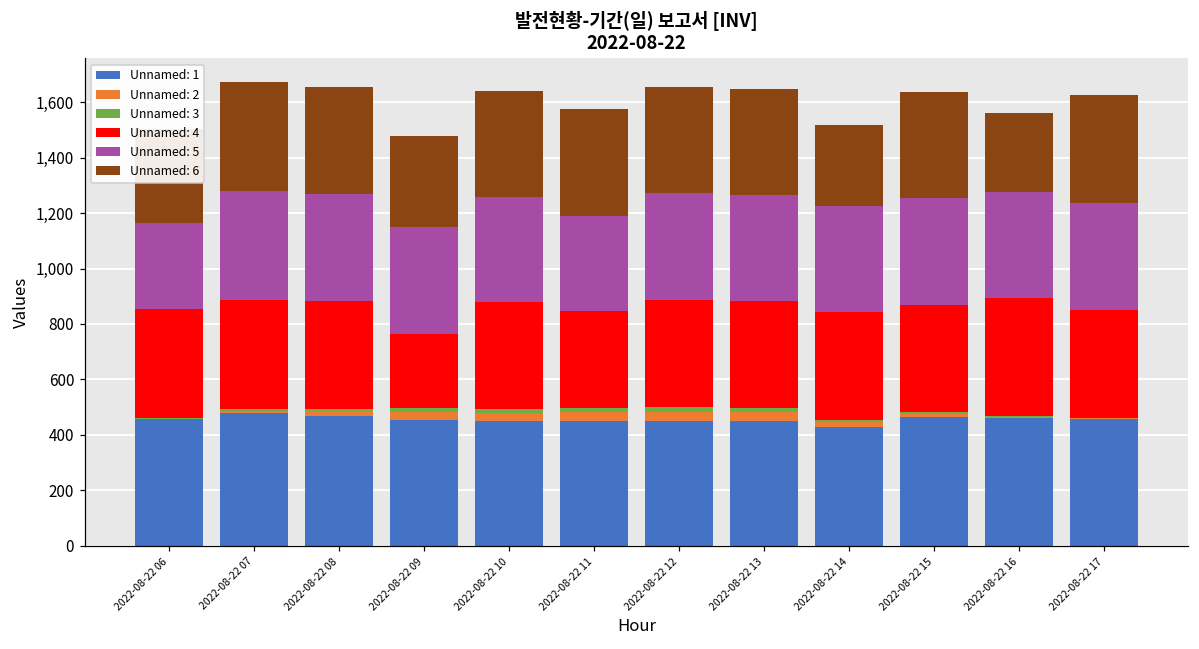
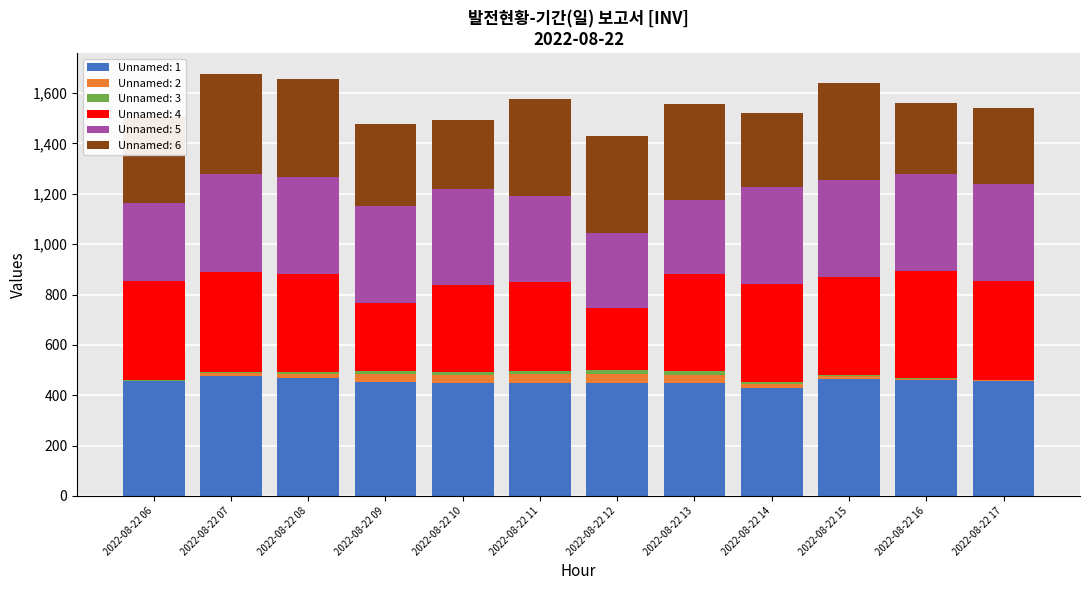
Unnamed: 4, 2022-08-22 10: 390 -> 340
Unnamed: 6, 2022-08-22 10: 380 -> 280
Unnamed: 4, 2022-08-22 12: 390 -> 250
Unnamed: 5, 2022-08-22 12: 380 -> 300
Unnamed: 5, 2022-08-22 13: 380 -> 290
Unnamed: 6, 2022-08-22 17: 390 -> 300
